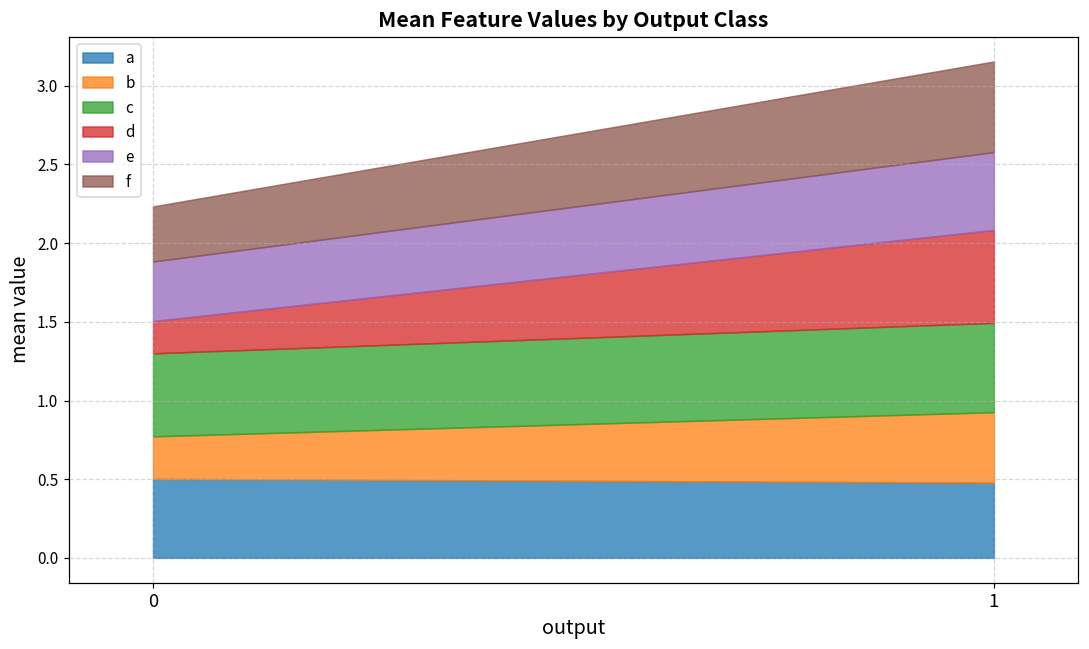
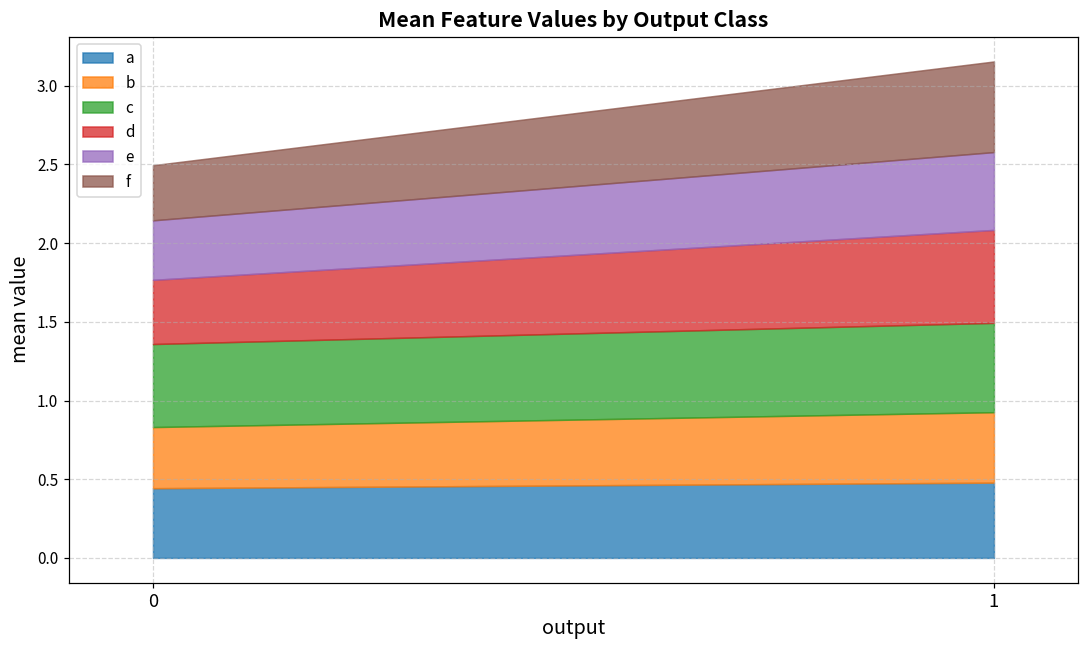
a, 0: 0.50 -> 0.44
b, 0: 0.27 -> 0.39
d, 0: 0.21 -> 0.41
